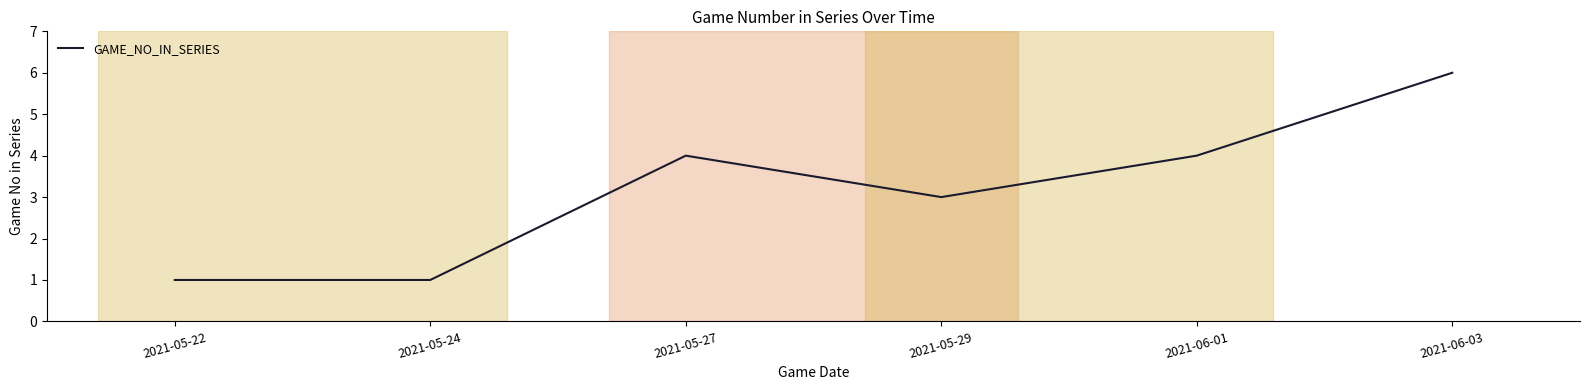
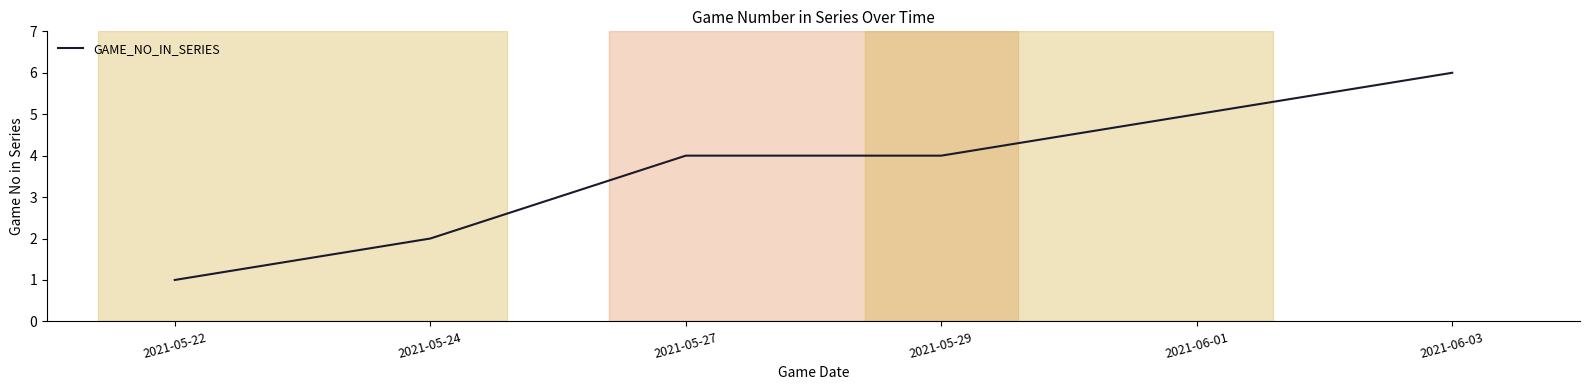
2021-05-24: 1 -> 2
2021-05-29: 3 -> 4
2021-06-01: 4 -> 5
